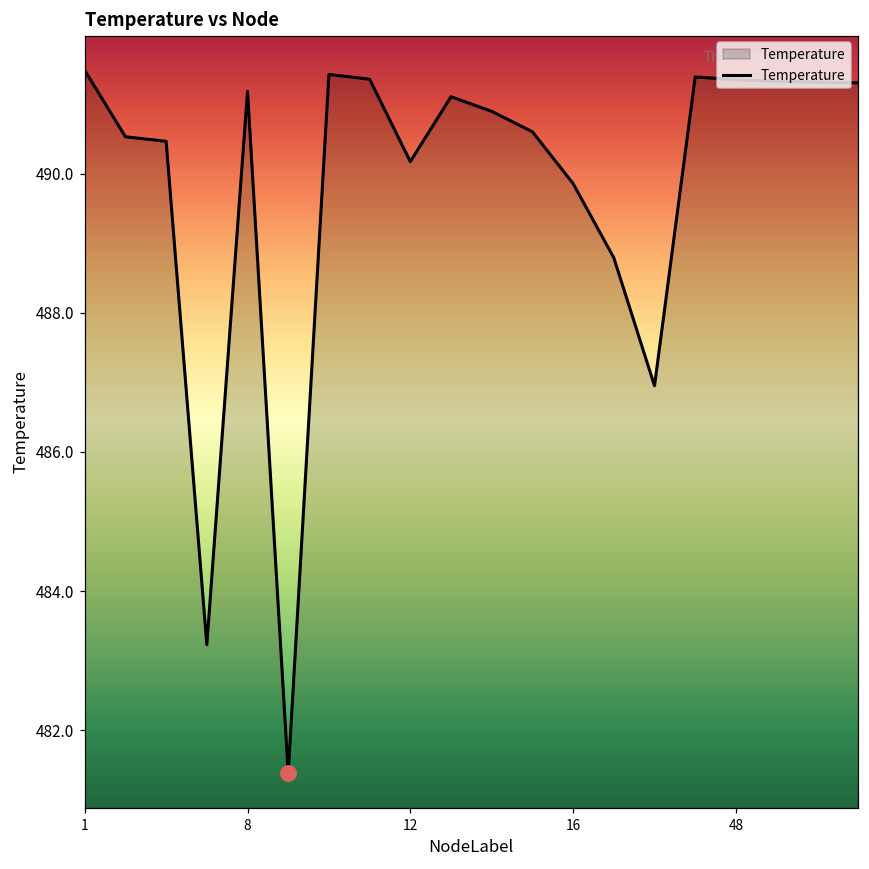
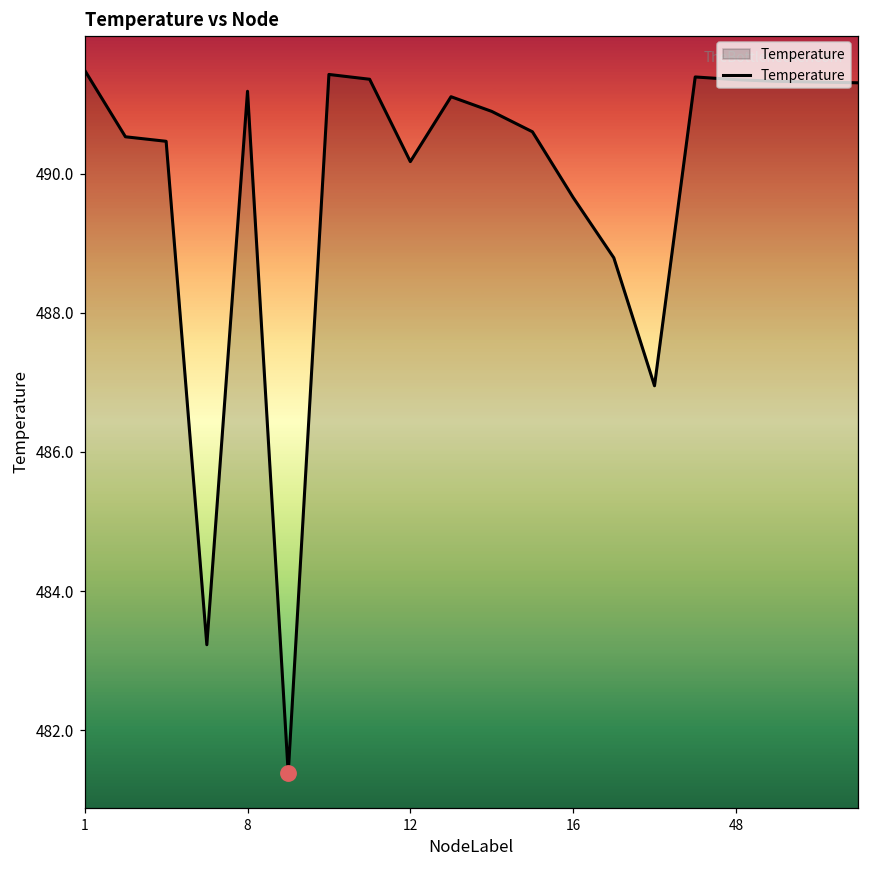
Temperature, 16: 489.9 -> 489.7
